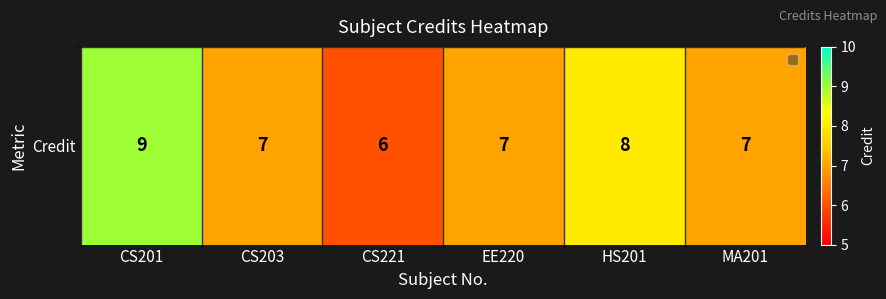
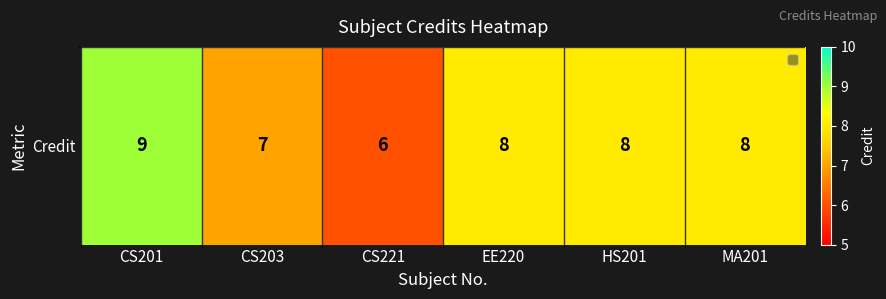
Credit, EE220: 7 -> 8
Credit, MA201: 7 -> 8
